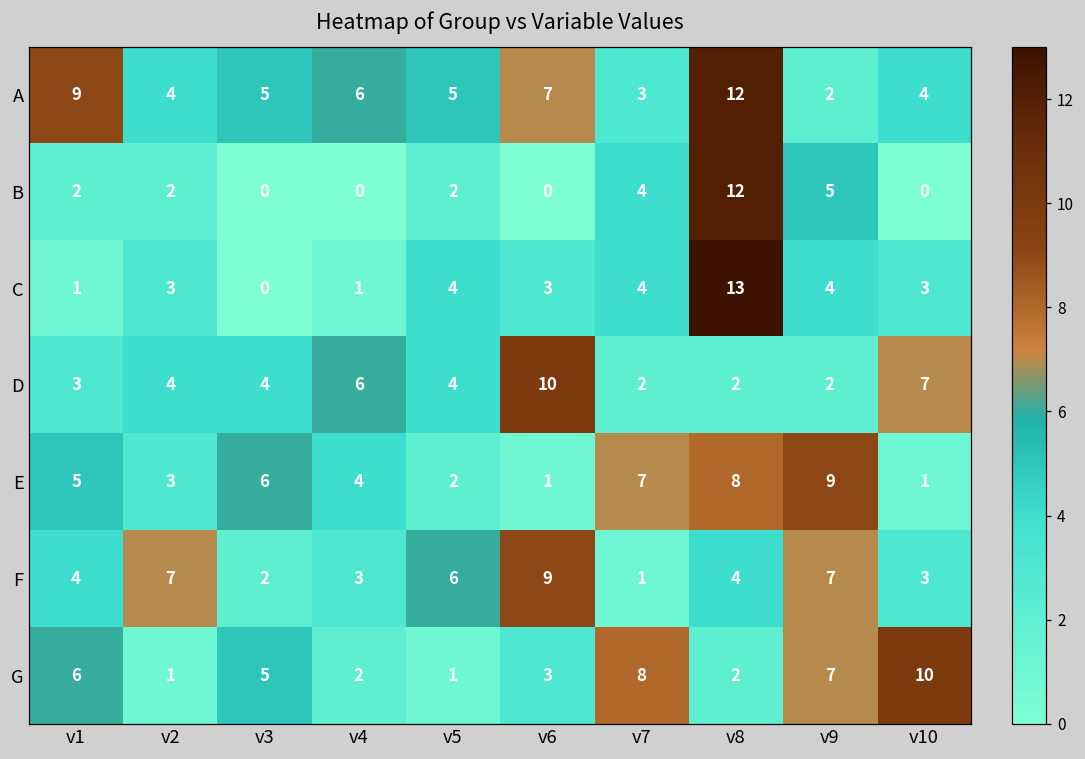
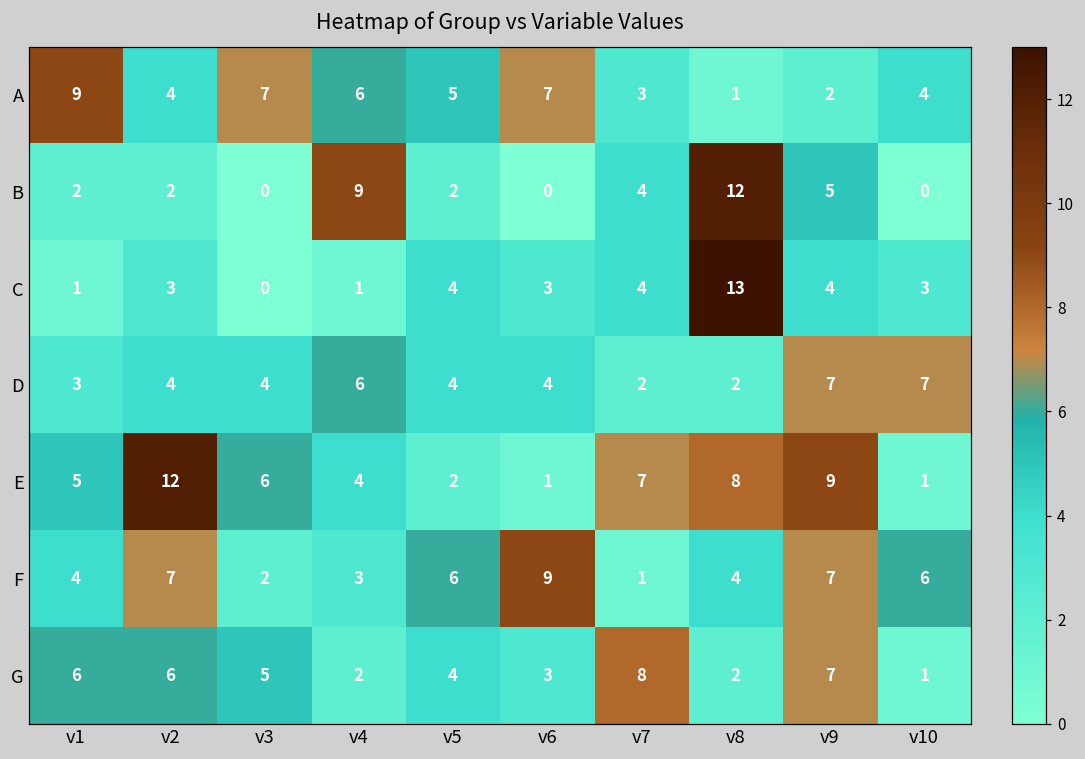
A, v3: 5 -> 7
A, v8: 12 -> 1
B, v4: 0 -> 9
D, v6: 10 -> 4
D, v9: 2 -> 7
E, v2: 3 -> 12
F, v10: 3 -> 6
G, v2: 1 -> 6
G, v5: 1 -> 4
G, v10: 10 -> 1
